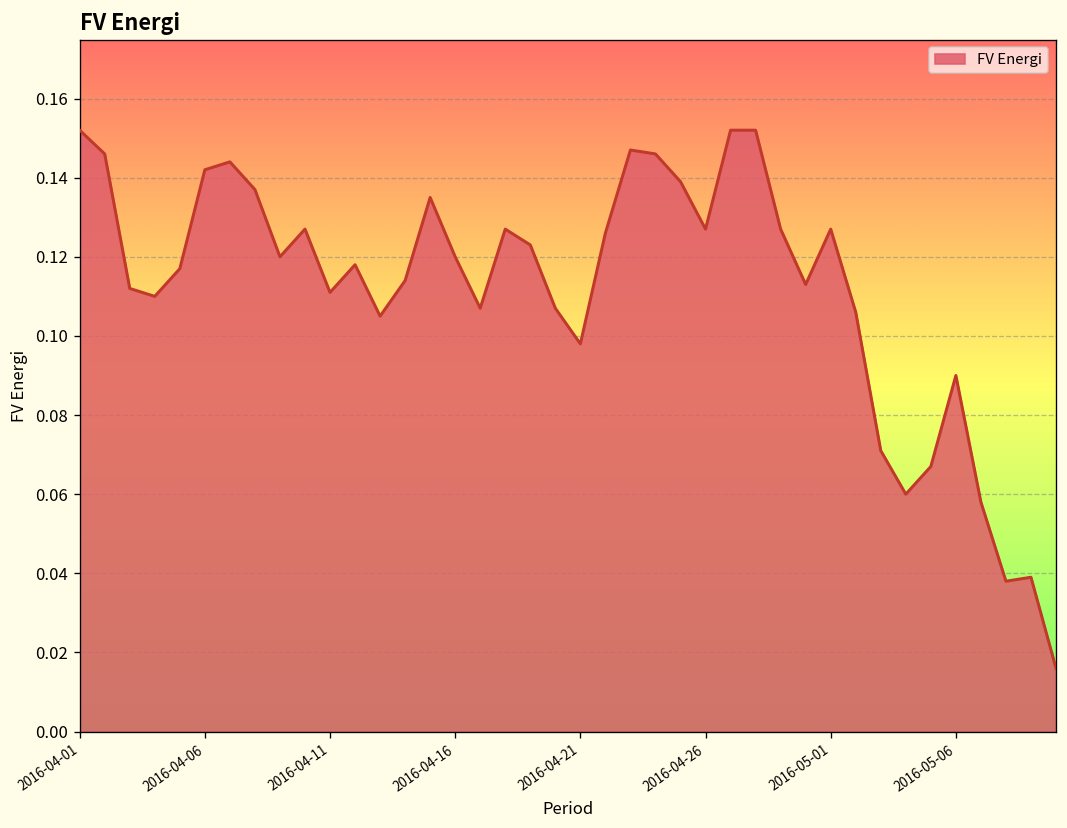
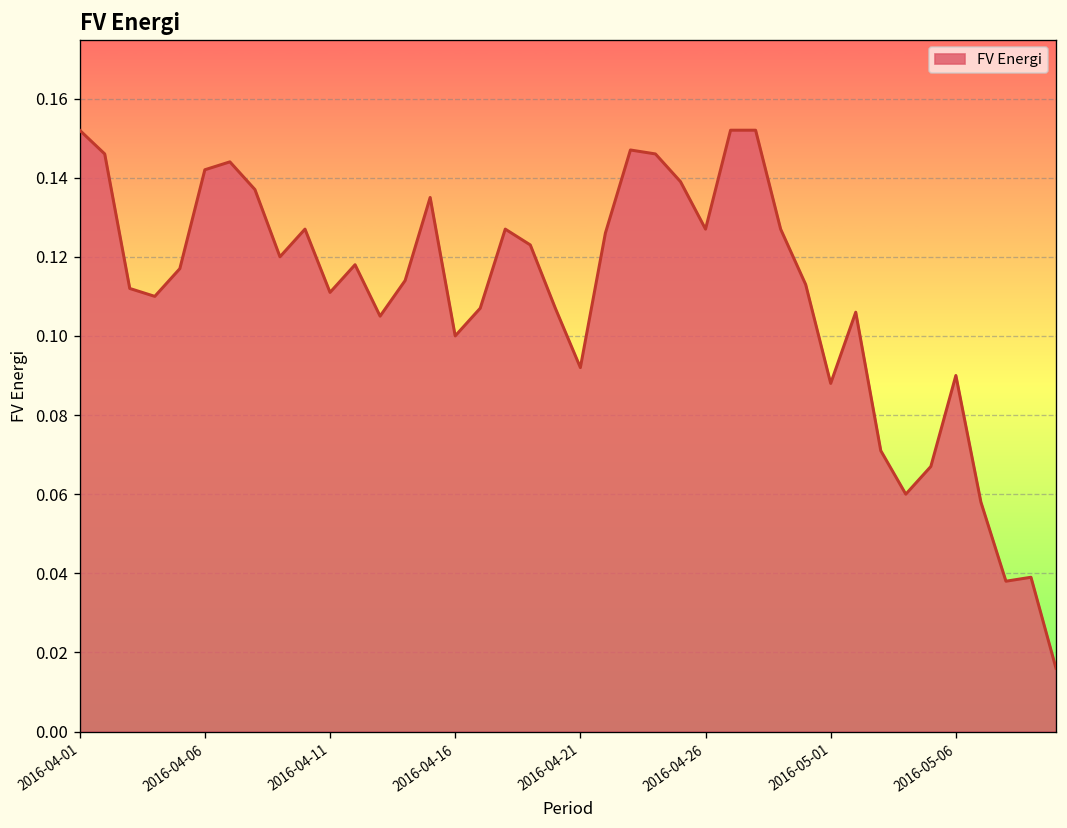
2016-04-16: 0.12 -> 0.10
2016-04-21: 0.098 -> 0.092
2016-05-01: 0.127 -> 0.088
